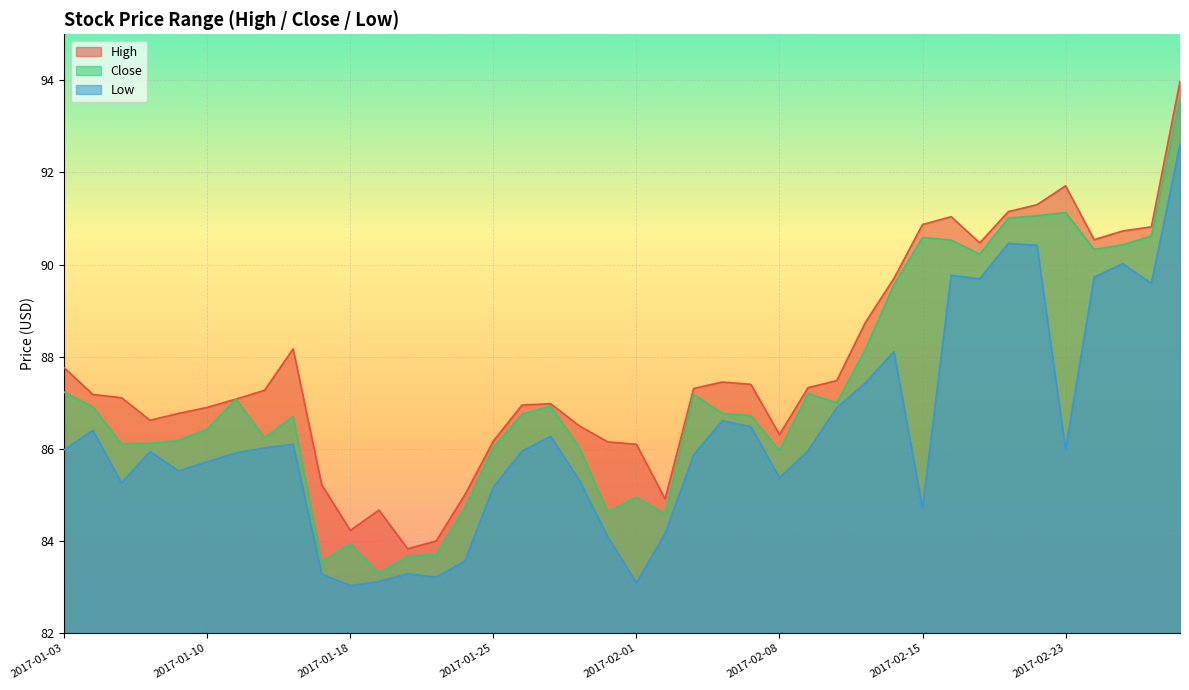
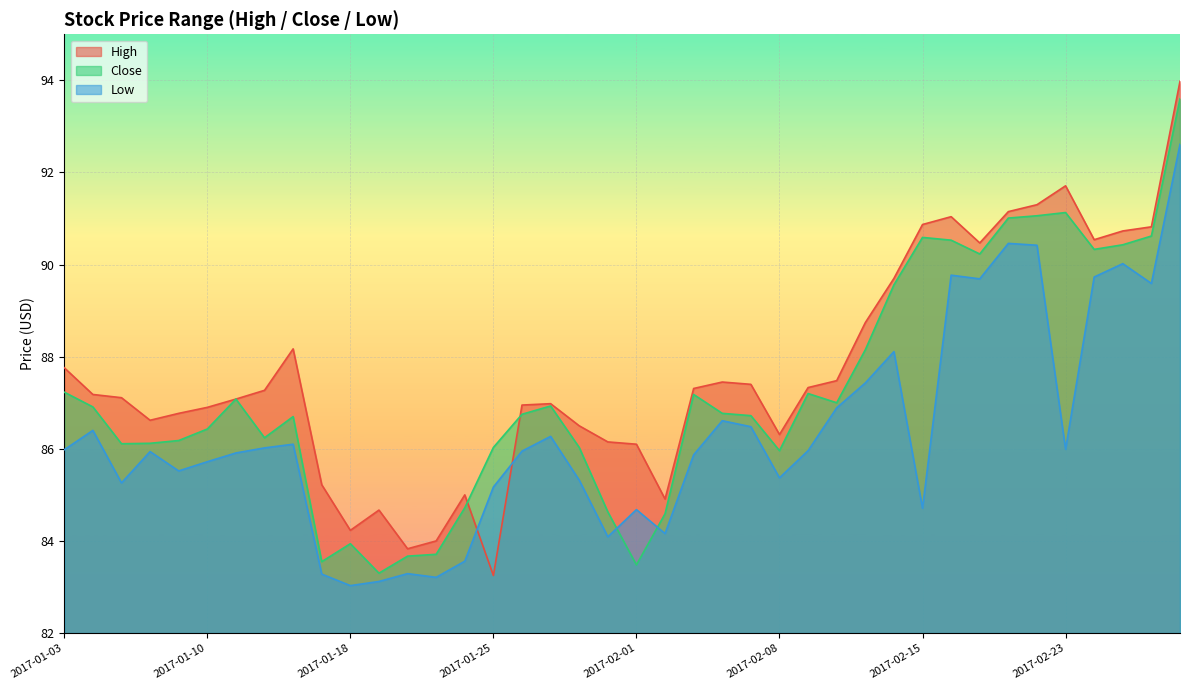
High, 2017-01-25: 86.2 -> 83.3
Close, 2017-02-01: 85.0 -> 83.5
Low, 2017-02-01: 83.1 -> 84.7
